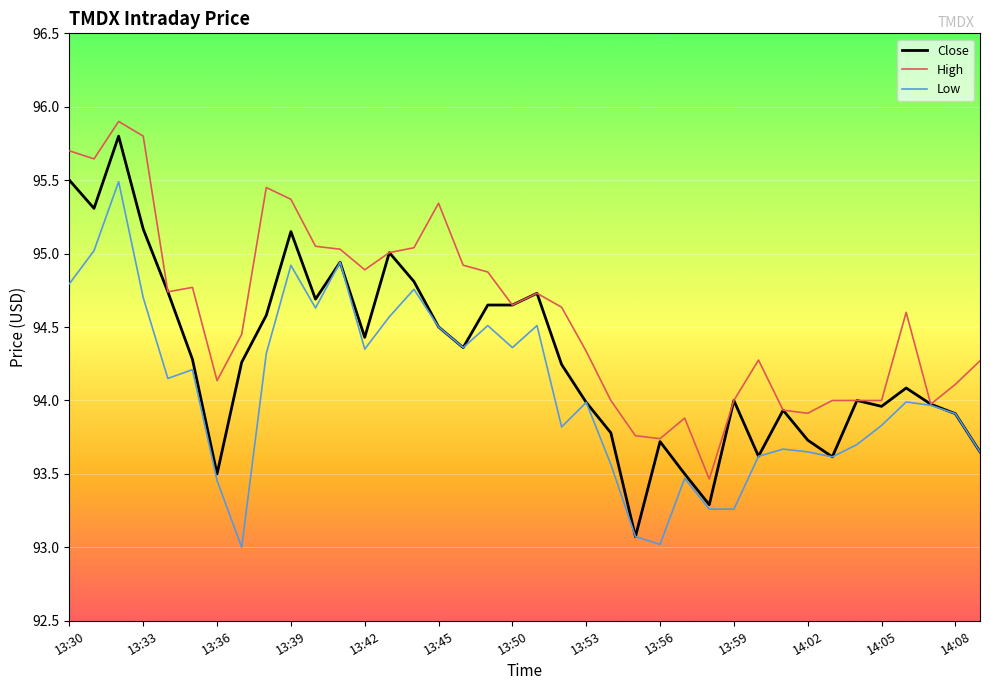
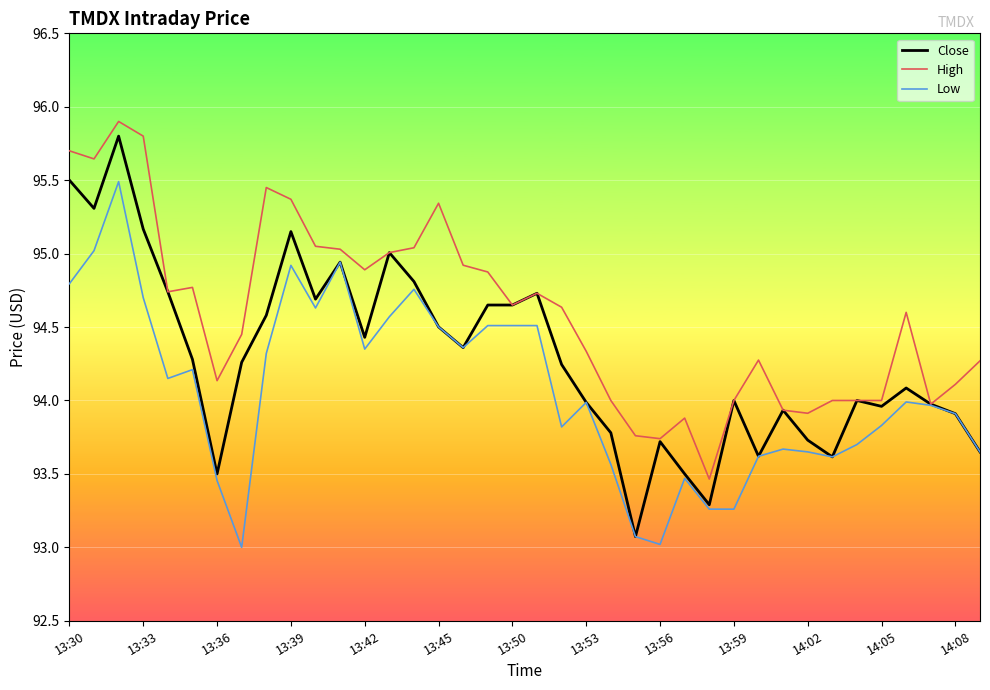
Low, 13:50: 94.36 -> 94.51
